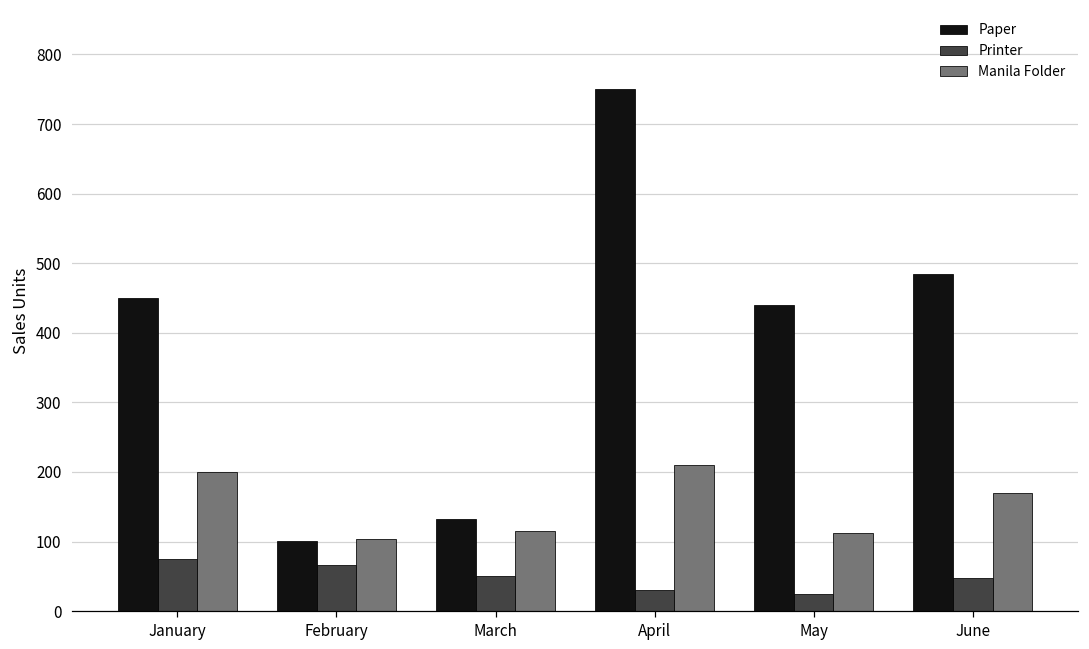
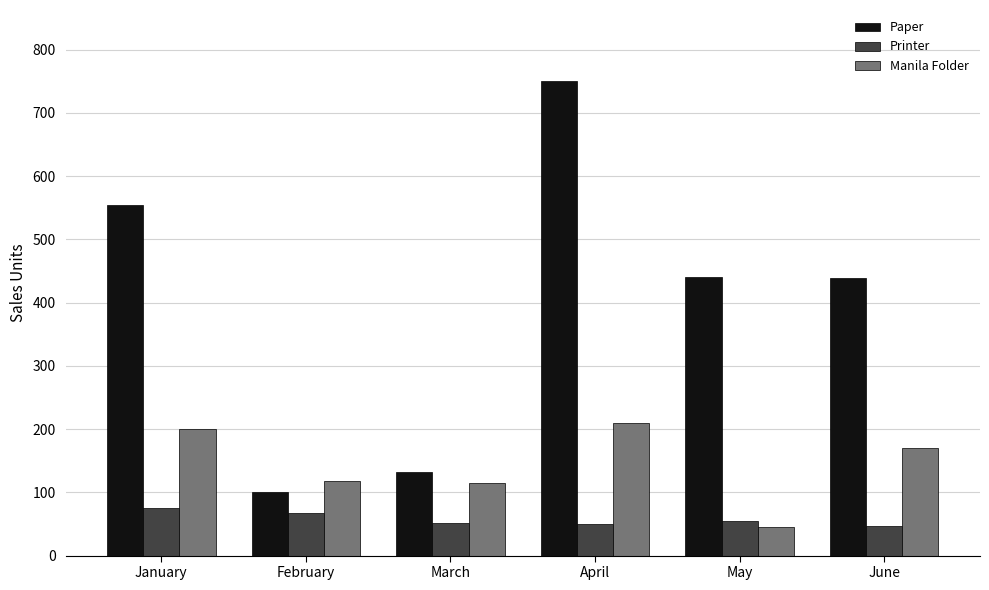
Paper, January: 450 -> 550
Manila Folder, February: 100 -> 120
Printer, April: 30 -> 50
Printer, May: 20 -> 50
Manila Folder, May: 110 -> 50
Paper, June: 490 -> 440
